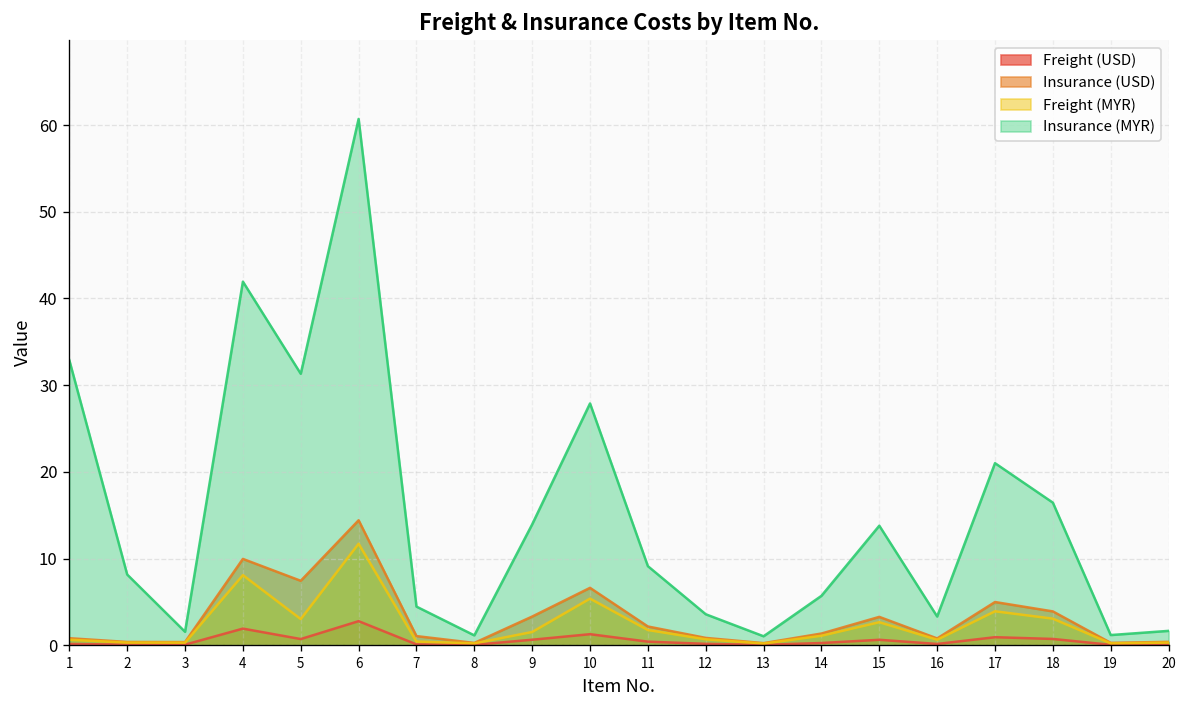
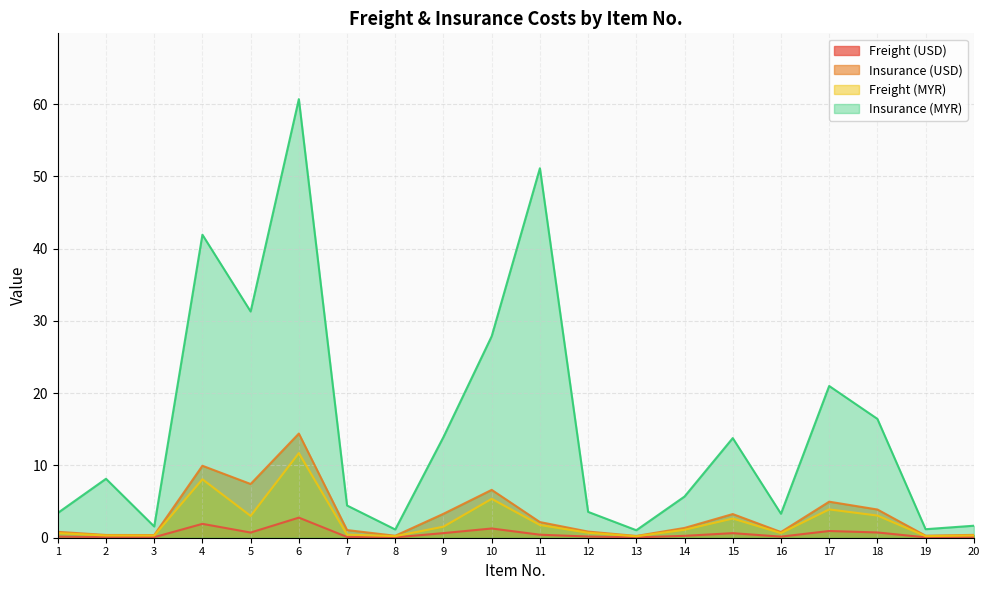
Insurance (MYR), 1: 33 -> 3
Insurance (MYR), 11: 9 -> 51
